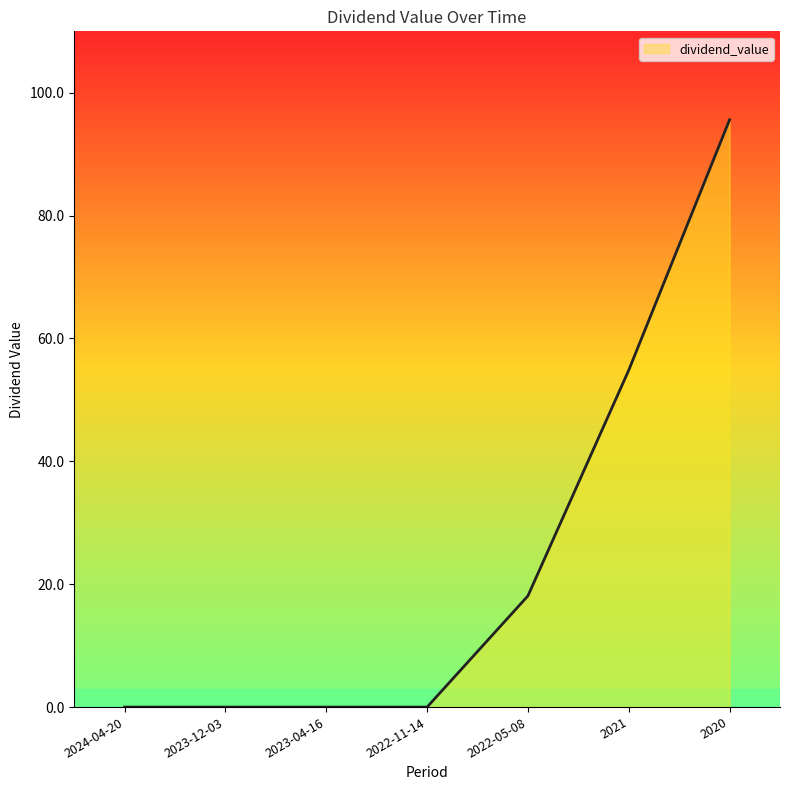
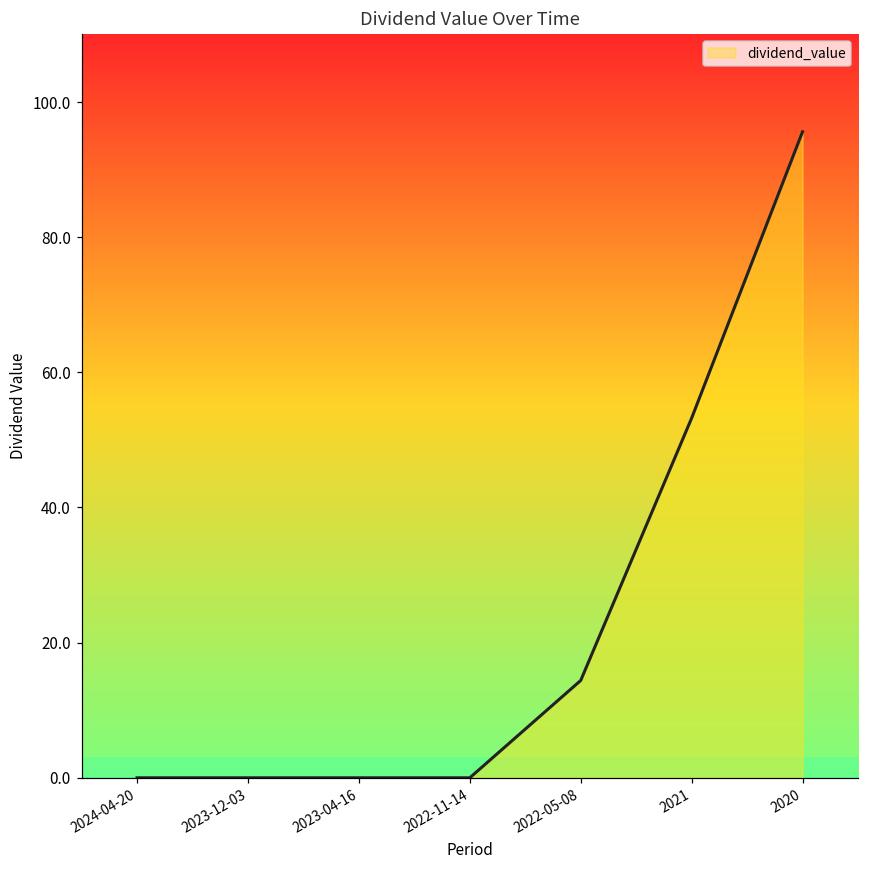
2022-05-08: 18 -> 14
2021: 55 -> 53
